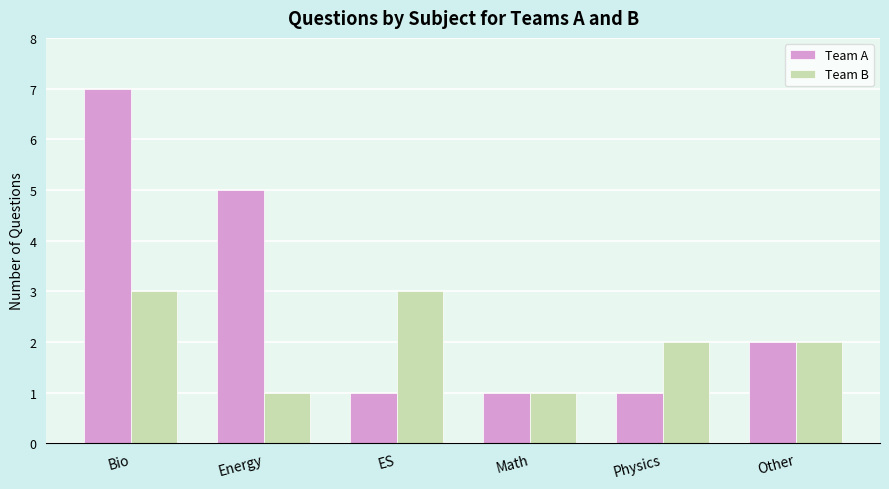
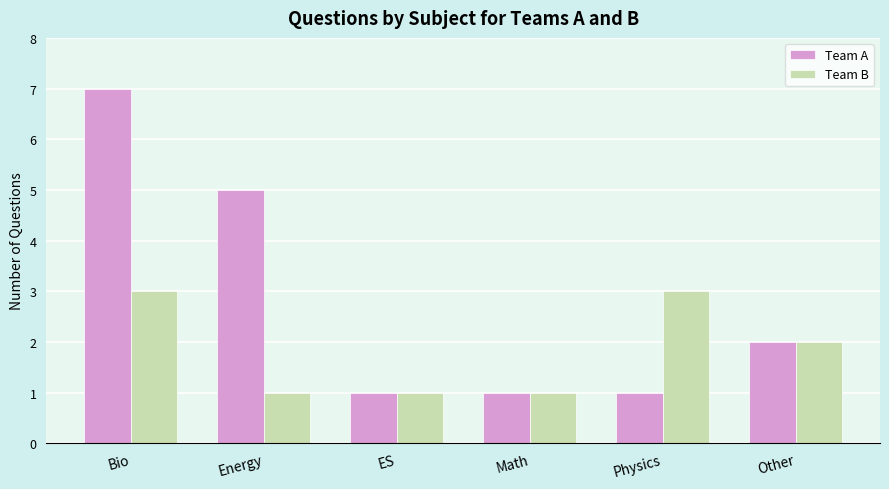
Team B, ES: 3 -> 1
Team B, Physics: 2 -> 3
